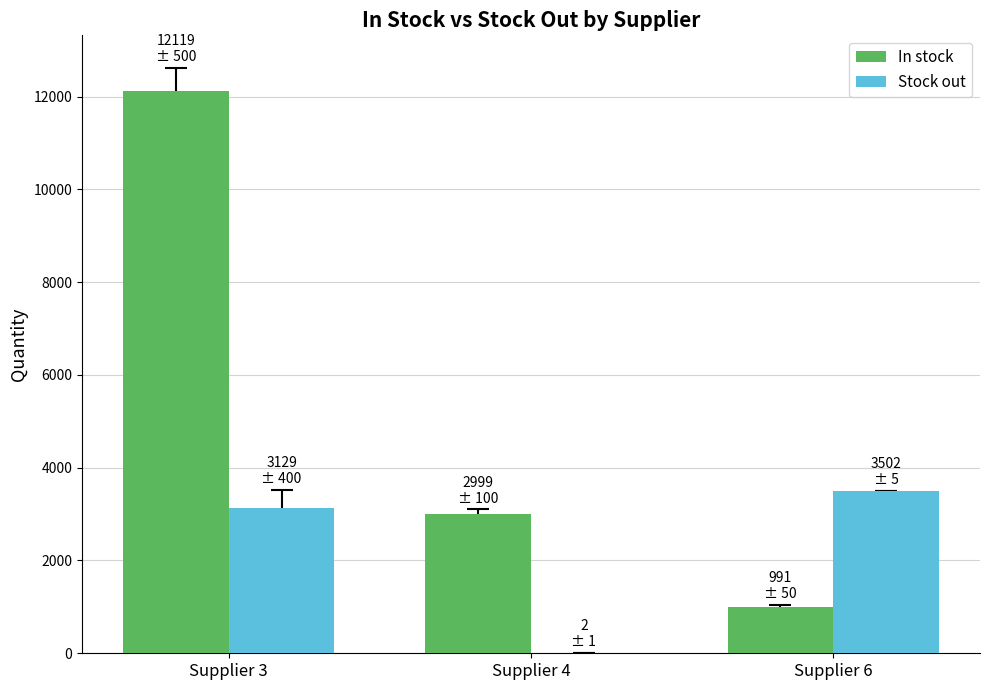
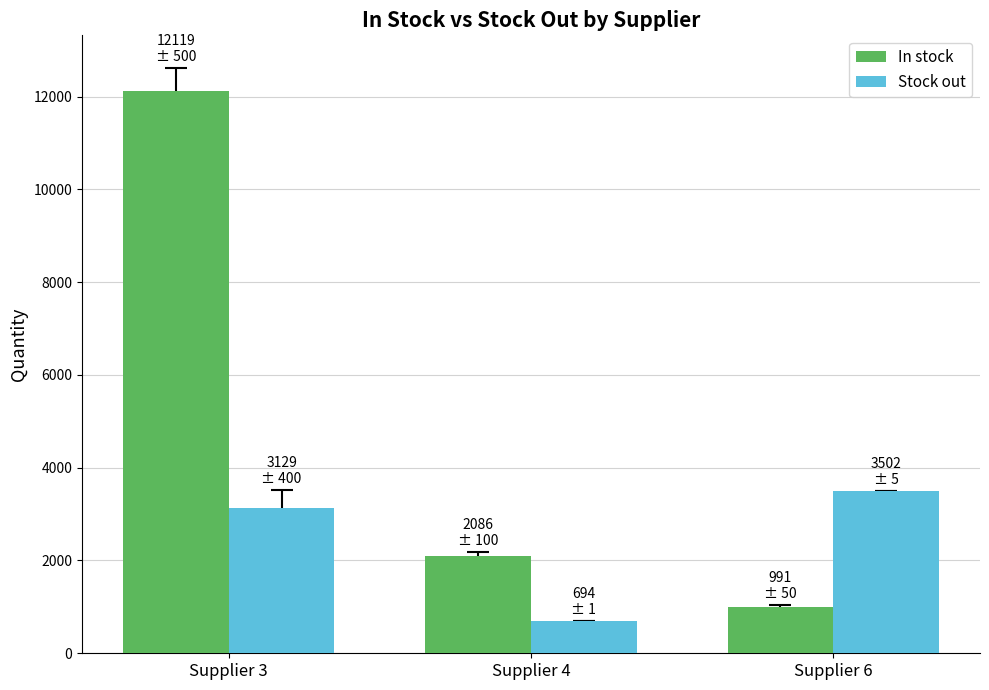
In stock, Supplier 4: 2999 -> 2086
Stock out, Supplier 4: 2 -> 694
